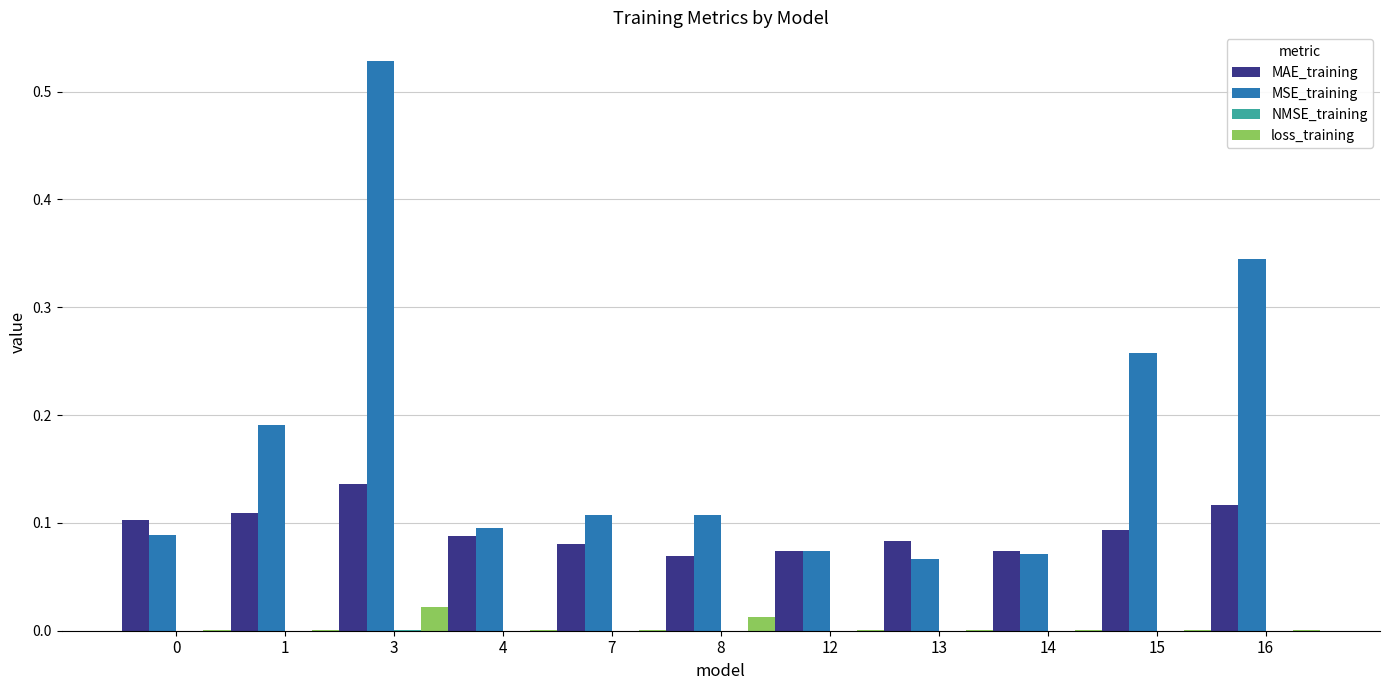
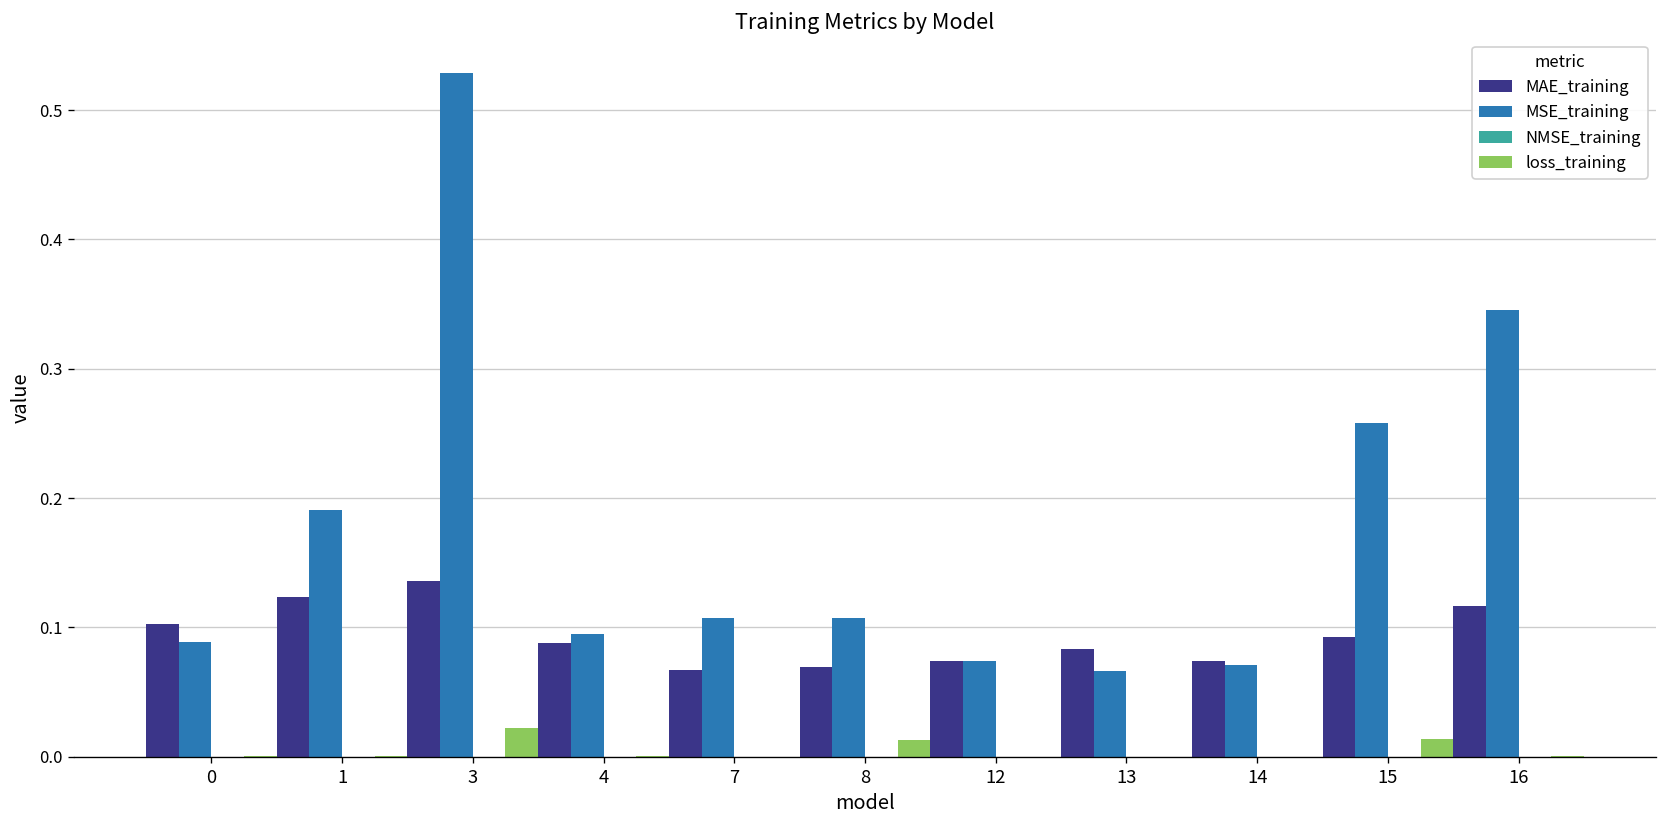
MAE_training, 1: 0.109 -> 0.123
MAE_training, 7: 0.081 -> 0.067
loss_training, 15: 0.000 -> 0.014
